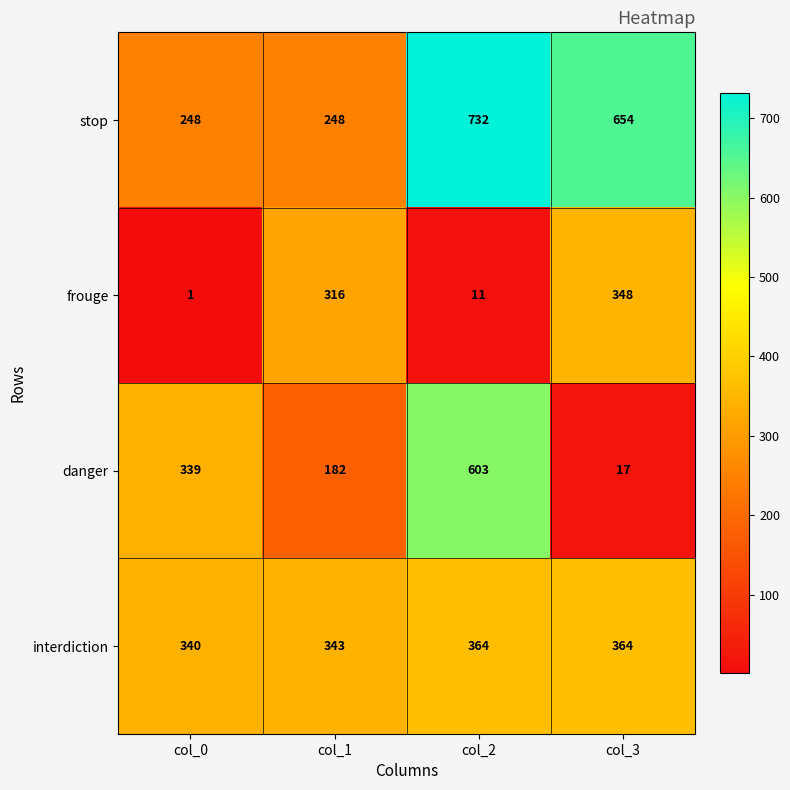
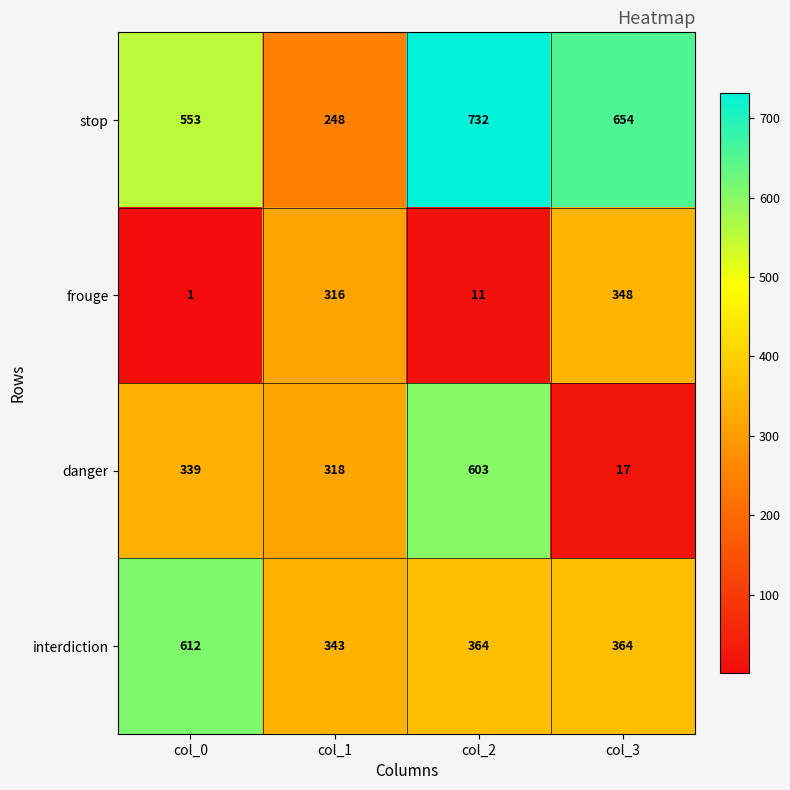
stop, col_0: 248 -> 553
danger, col_1: 182 -> 318
interdiction, col_0: 340 -> 612
